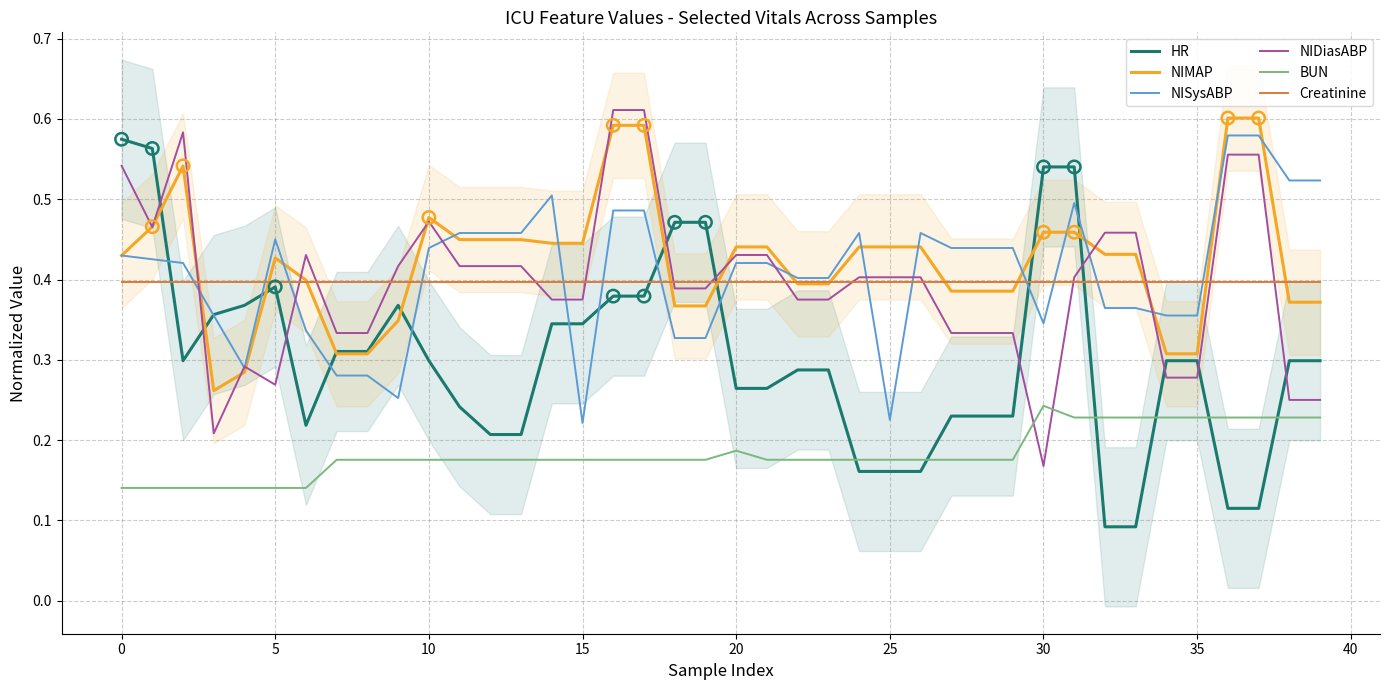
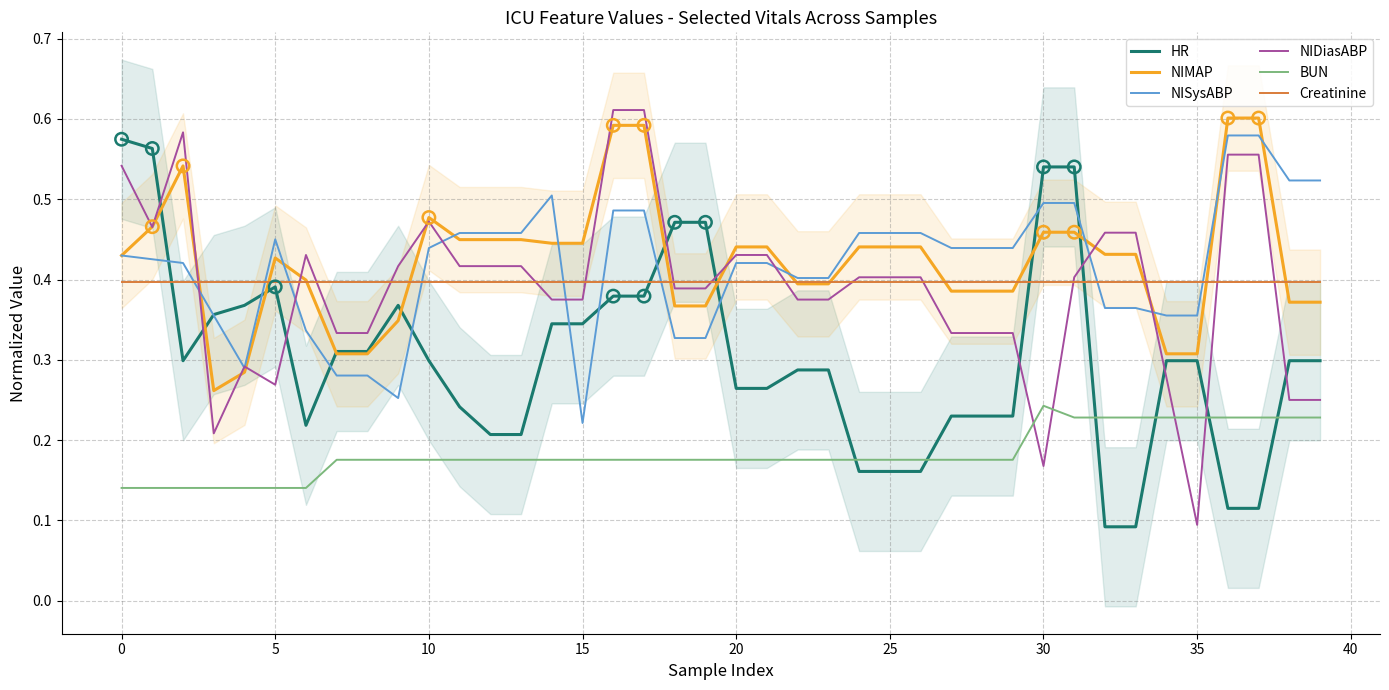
BUN, 20: 0.19 -> 0.18
NISysABP, 25: 0.22 -> 0.46
NISysABP, 30: 0.35 -> 0.50
NIDiasABP, 35: 0.28 -> 0.09
